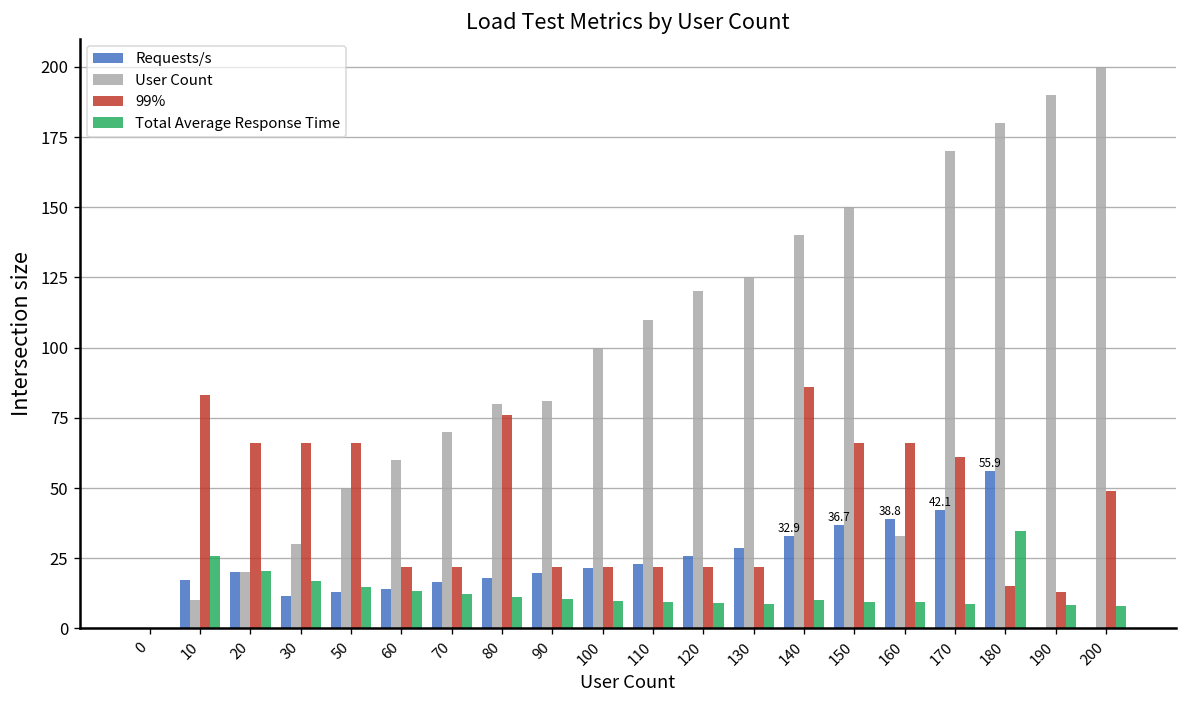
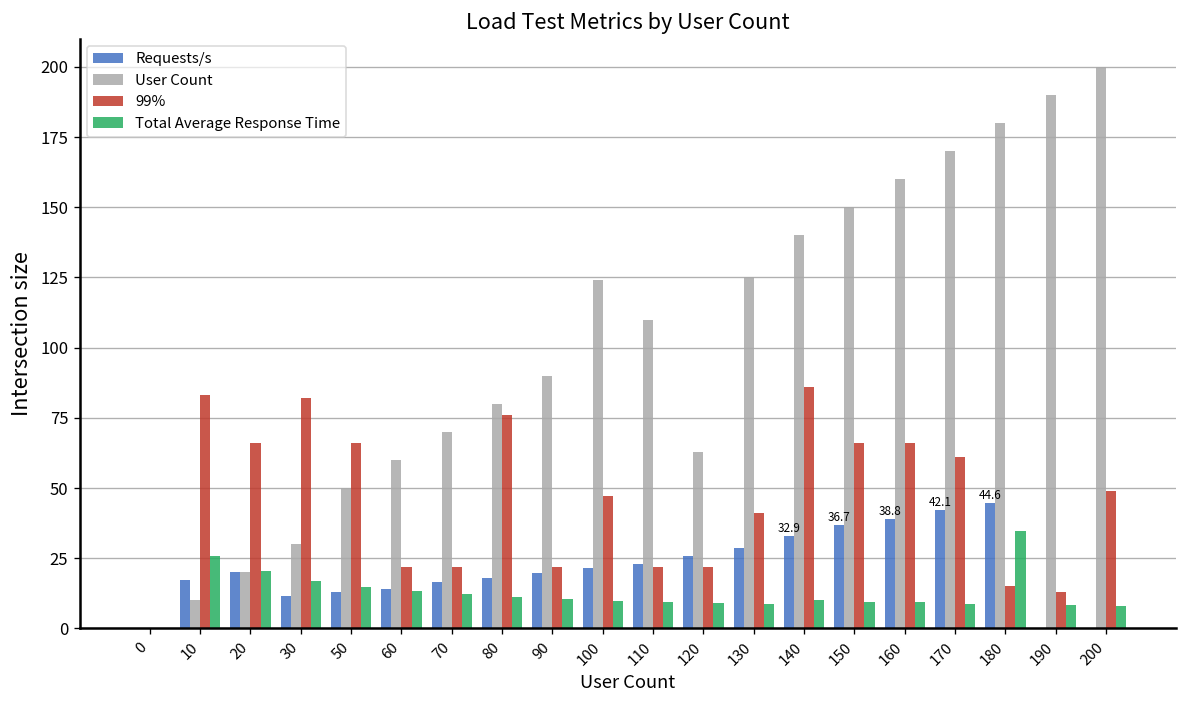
99%, 30: 66 -> 82
User Count, 90: 81 -> 90
User Count, 100: 100 -> 124
99%, 100: 22 -> 47
User Count, 120: 120 -> 63
99%, 130: 22 -> 41
User Count, 160: 33 -> 160
Requests/s, 180: 55.9 -> 44.6
